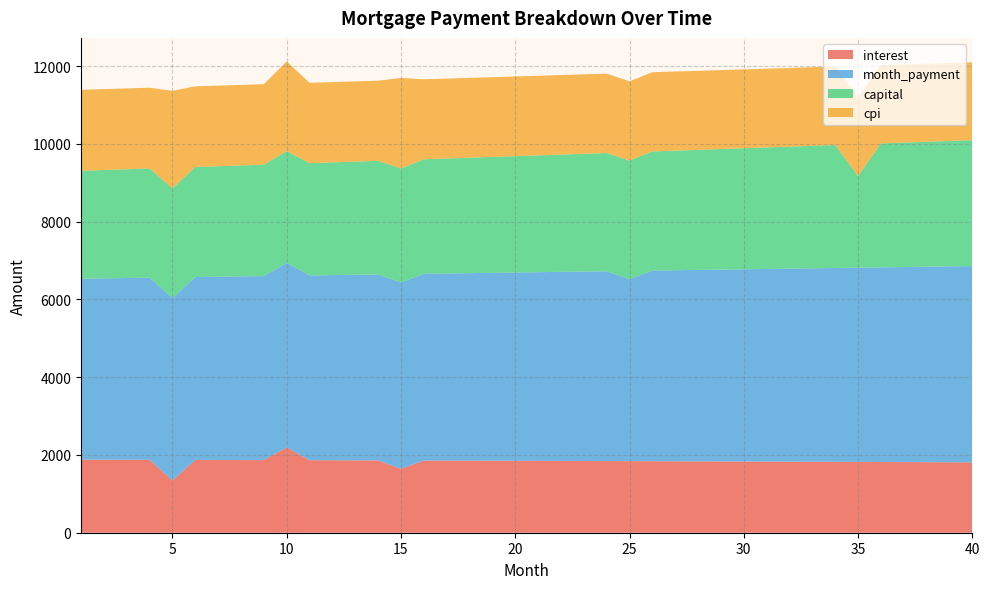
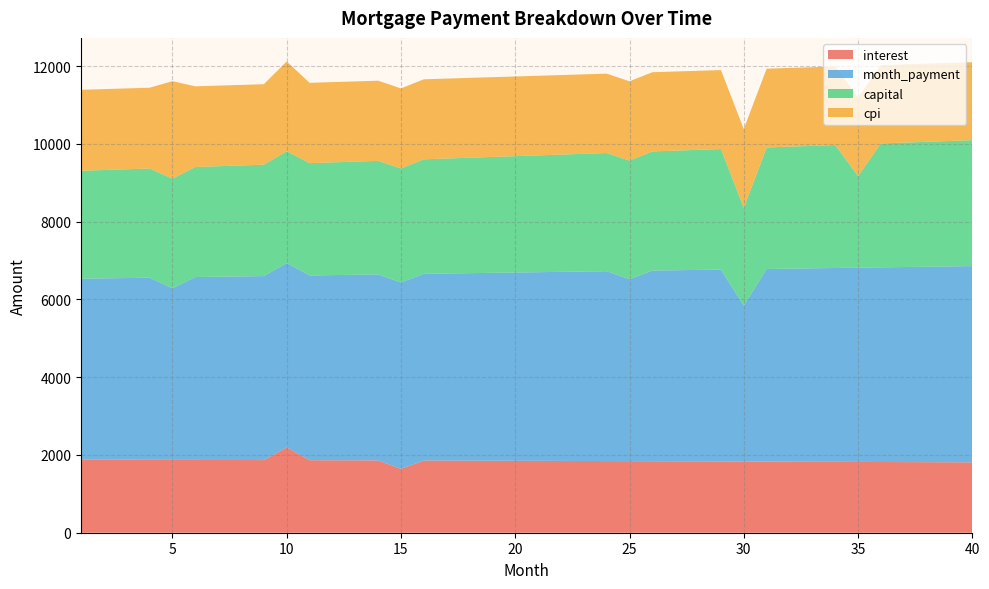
interest, 5: 1300 -> 1900
month_payment, 5: 4700 -> 4400
cpi, 15: 2300 -> 2100
month_payment, 30: 4900 -> 4000
capital, 30: 3100 -> 2500
